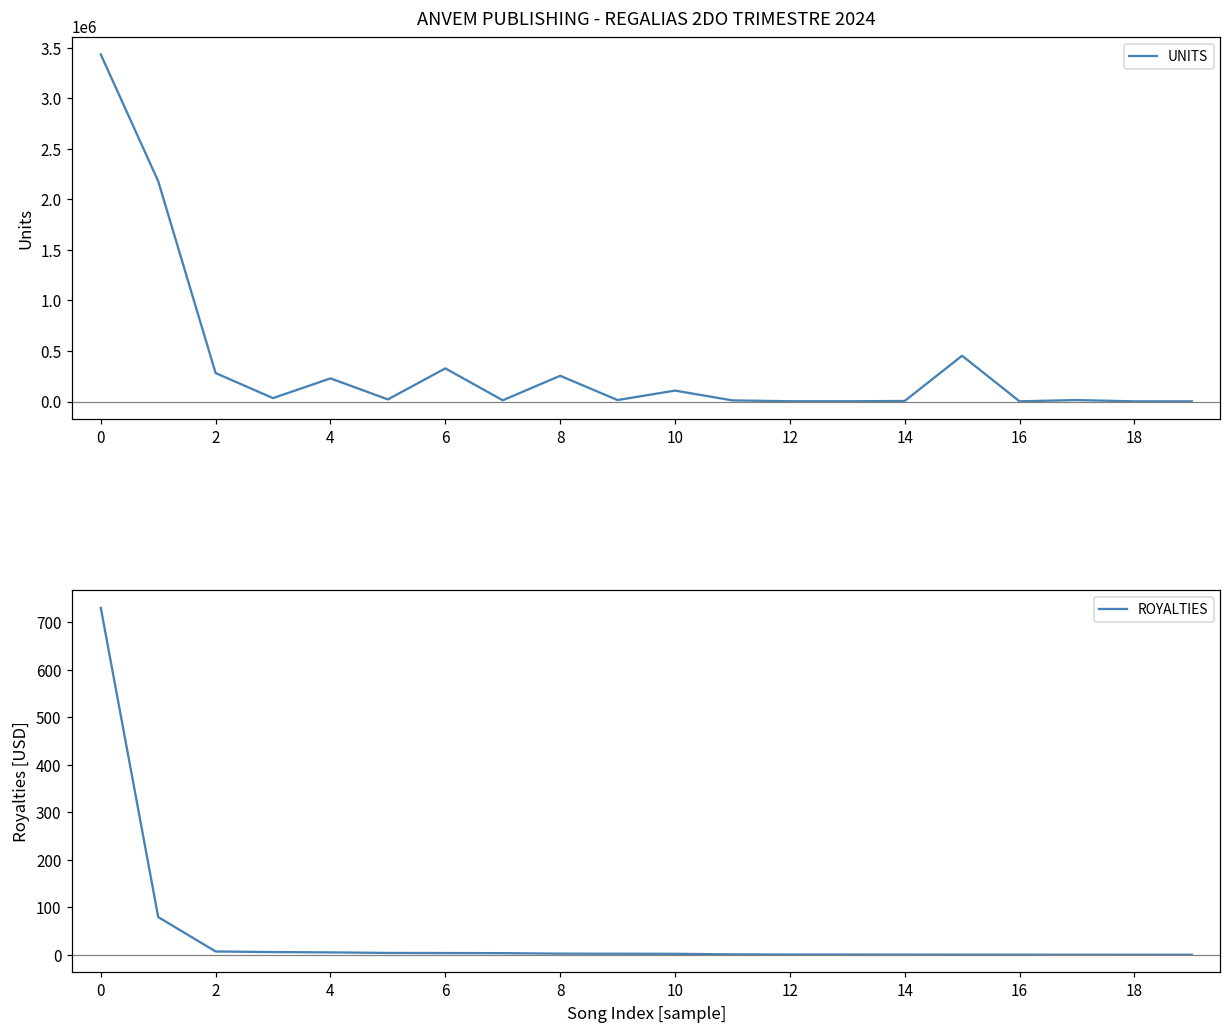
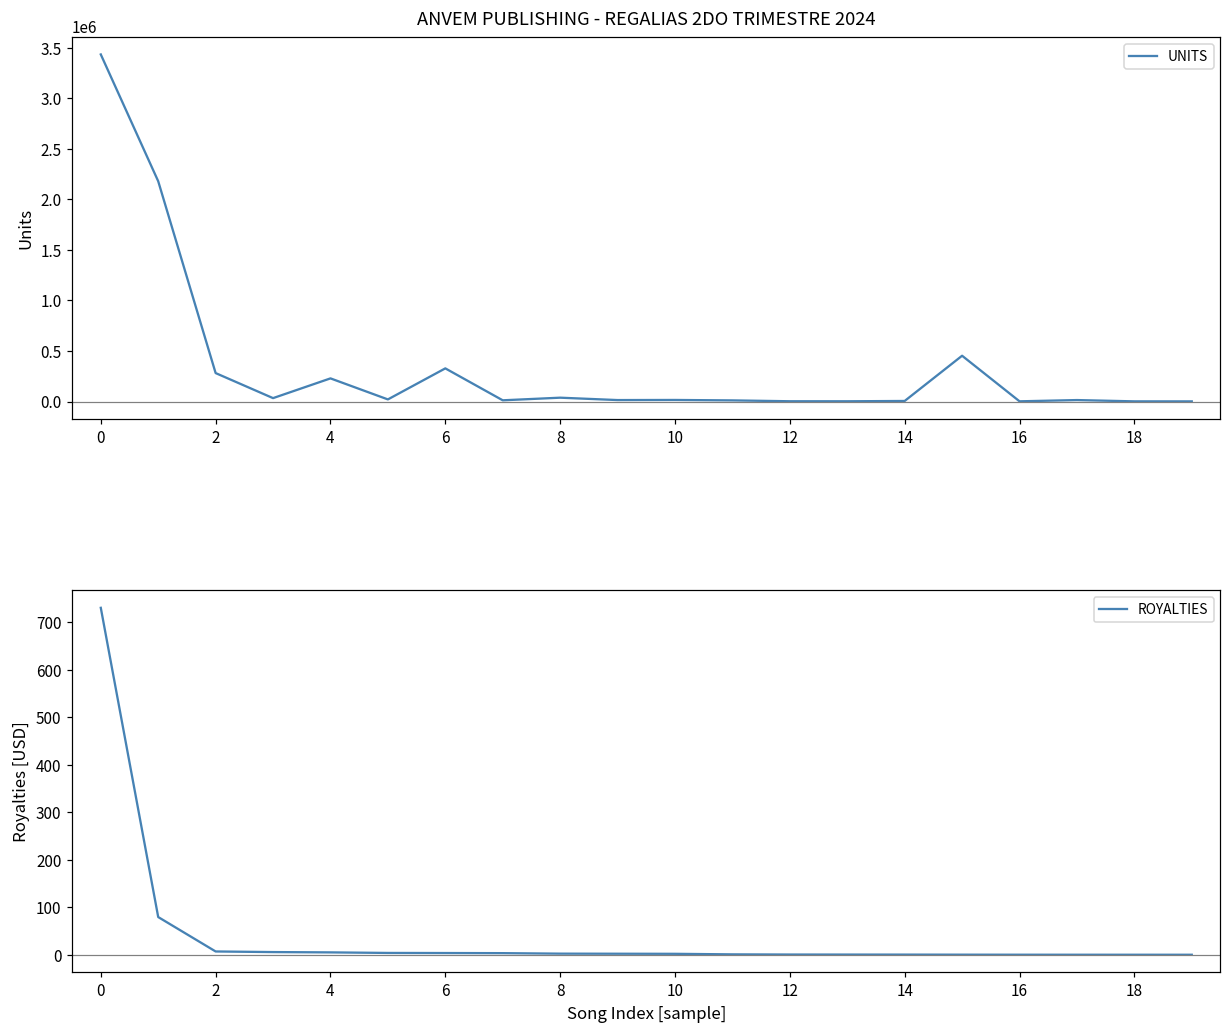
ANVEM PUBLISHING - REGALIAS 2DO TRIMESTRE 2024, 8: 300000 -> 0
ANVEM PUBLISHING - REGALIAS 2DO TRIMESTRE 2024, 10: 100000 -> 0
